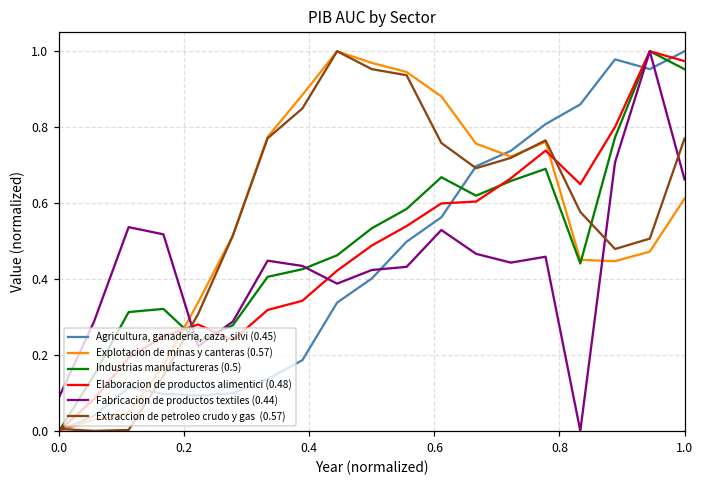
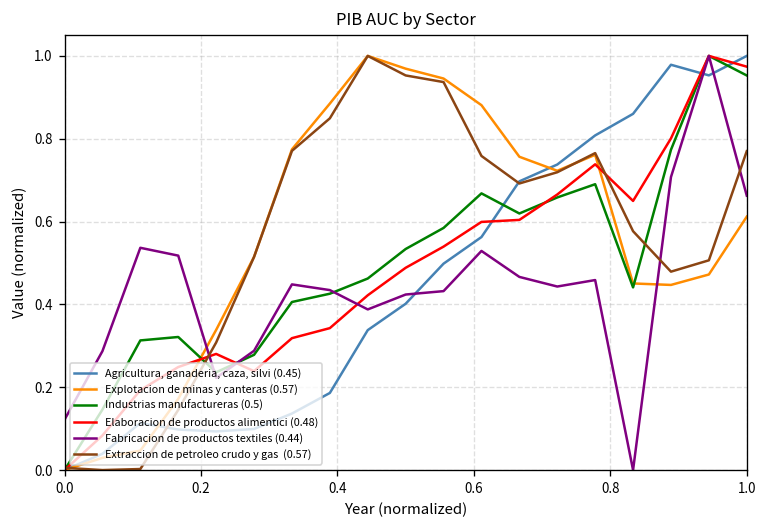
Fabricacion de productos textiles (0.44), 0.0: 0.09 -> 0.12
